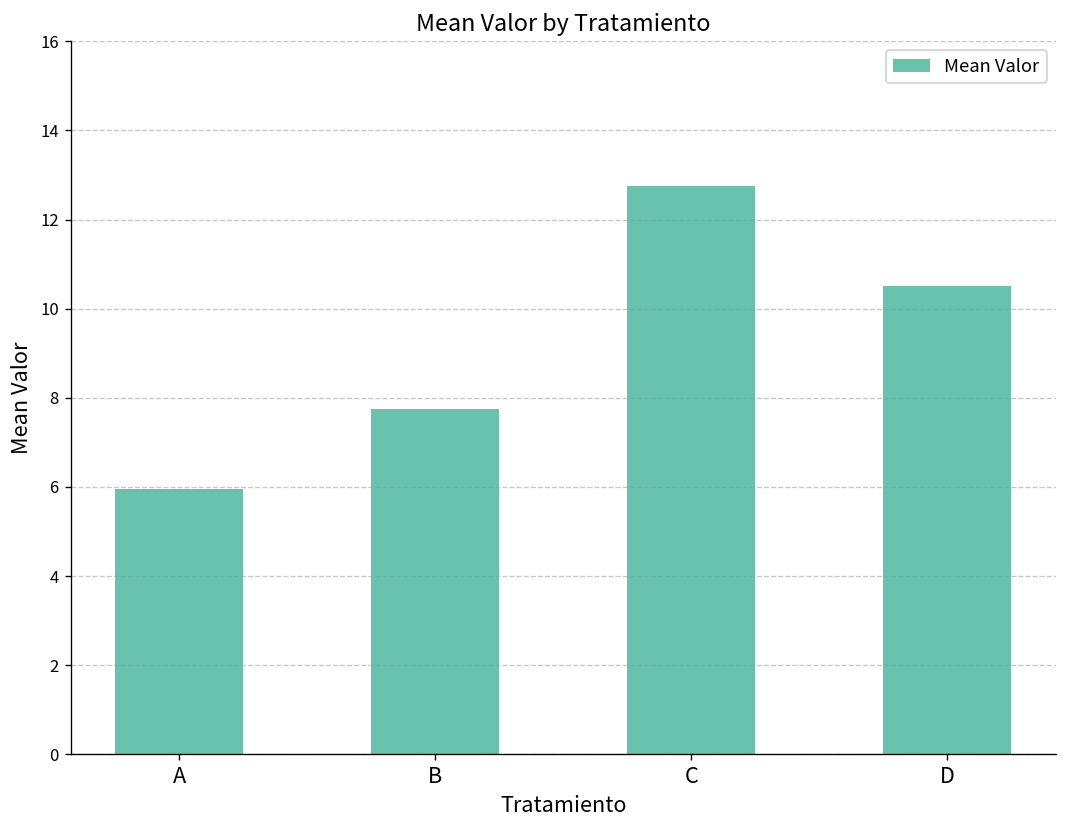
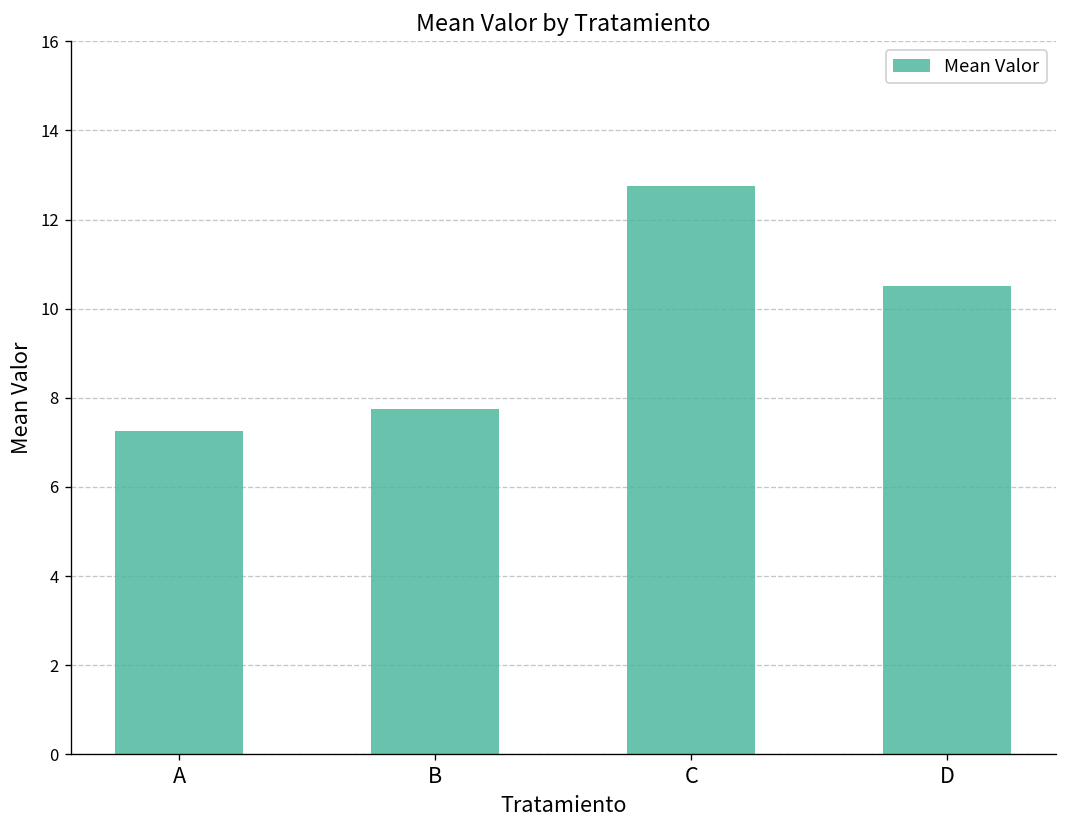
A: 6.0 -> 7.3
